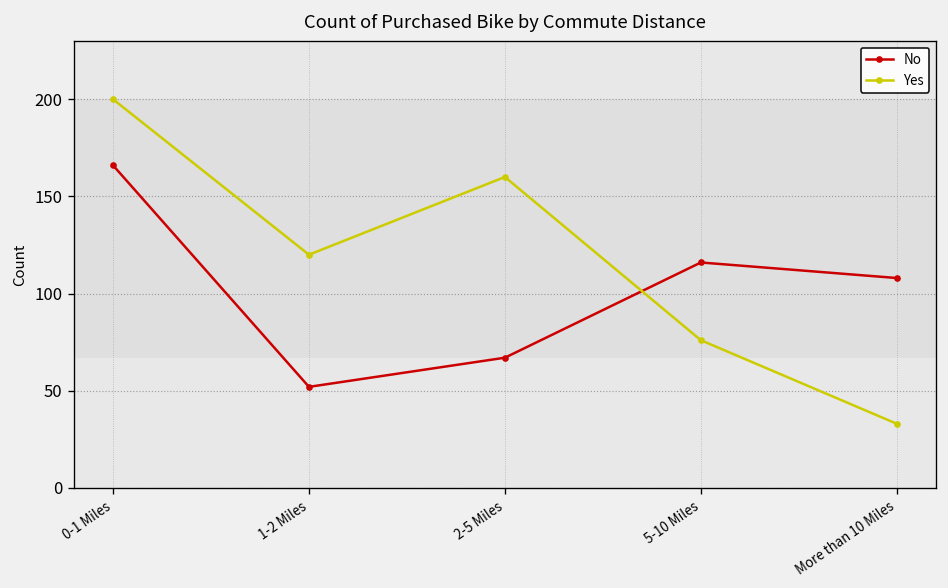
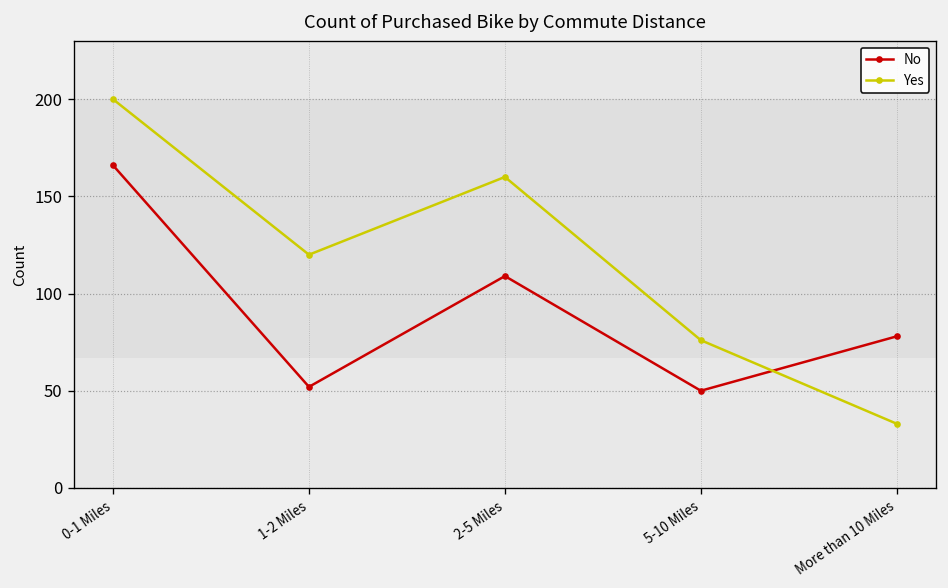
No, 2-5 Miles: 67 -> 109
No, 5-10 Miles: 116 -> 50
No, More than 10 Miles: 108 -> 78
